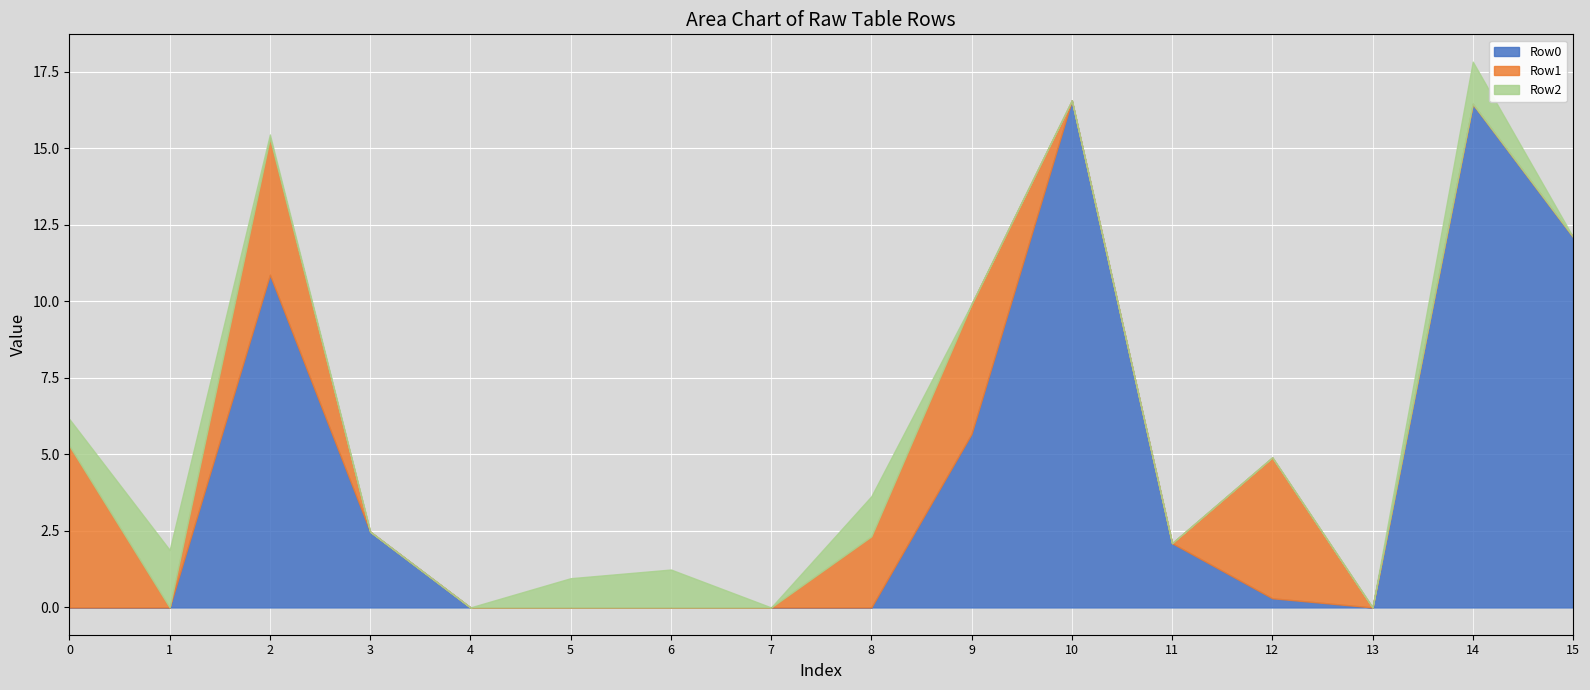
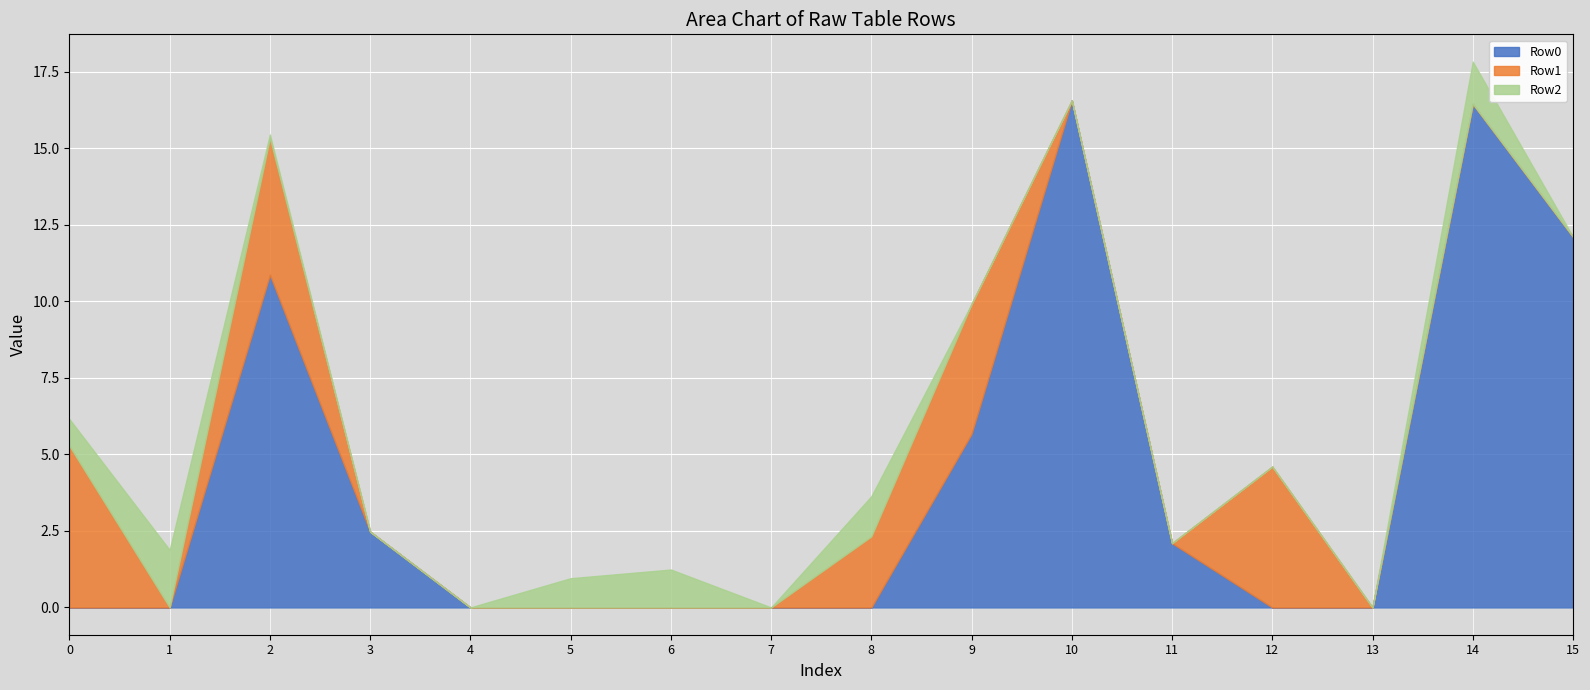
Row0, 12: 0.3 -> 0.0
